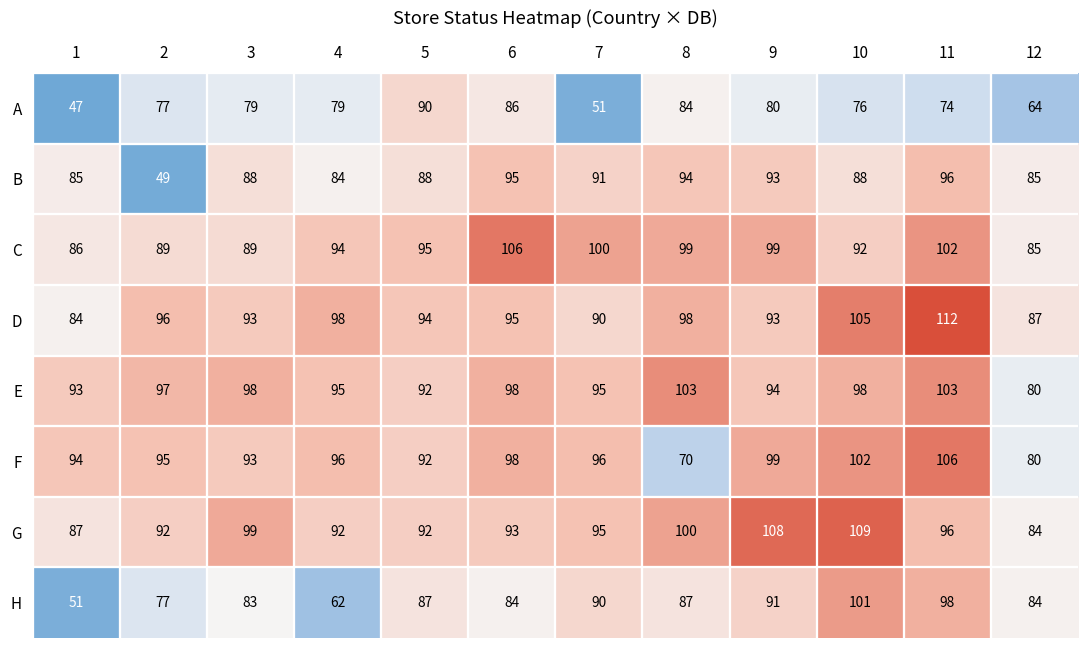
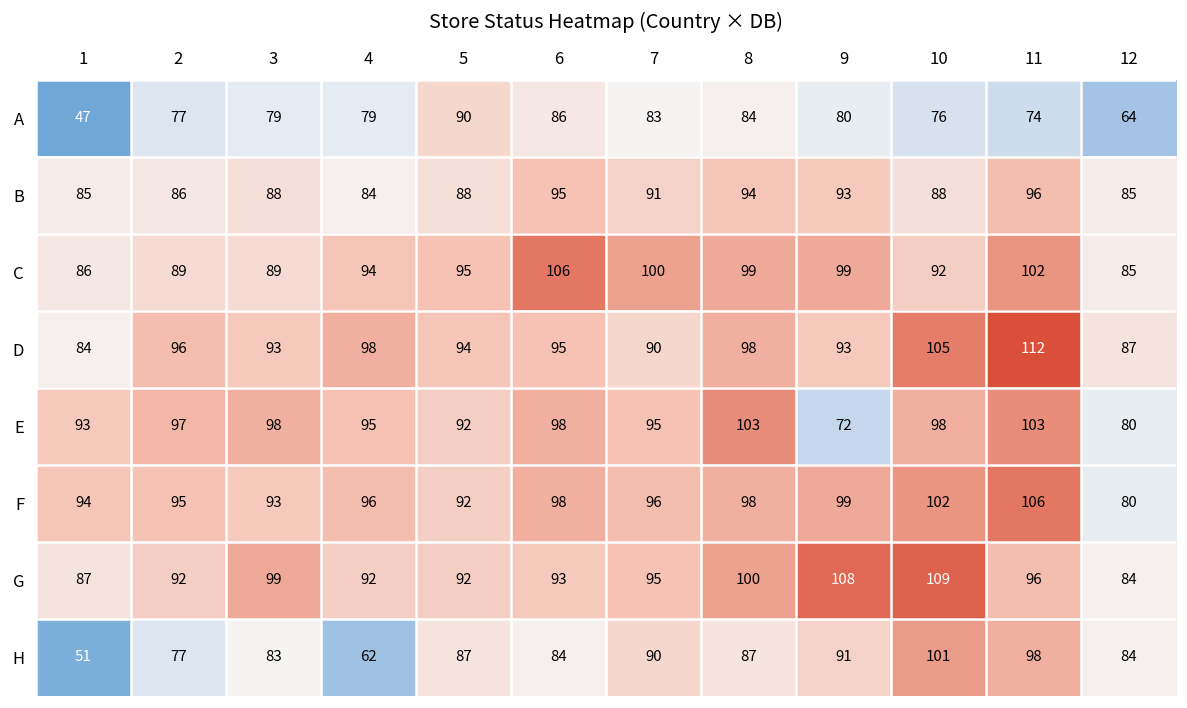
A, 7: 51 -> 83
B, 2: 49 -> 86
E, 9: 94 -> 72
F, 8: 70 -> 98
